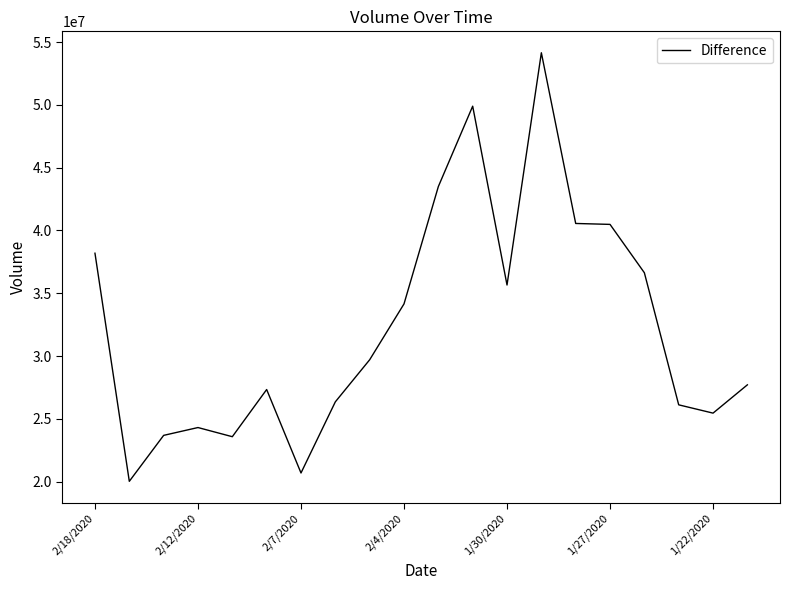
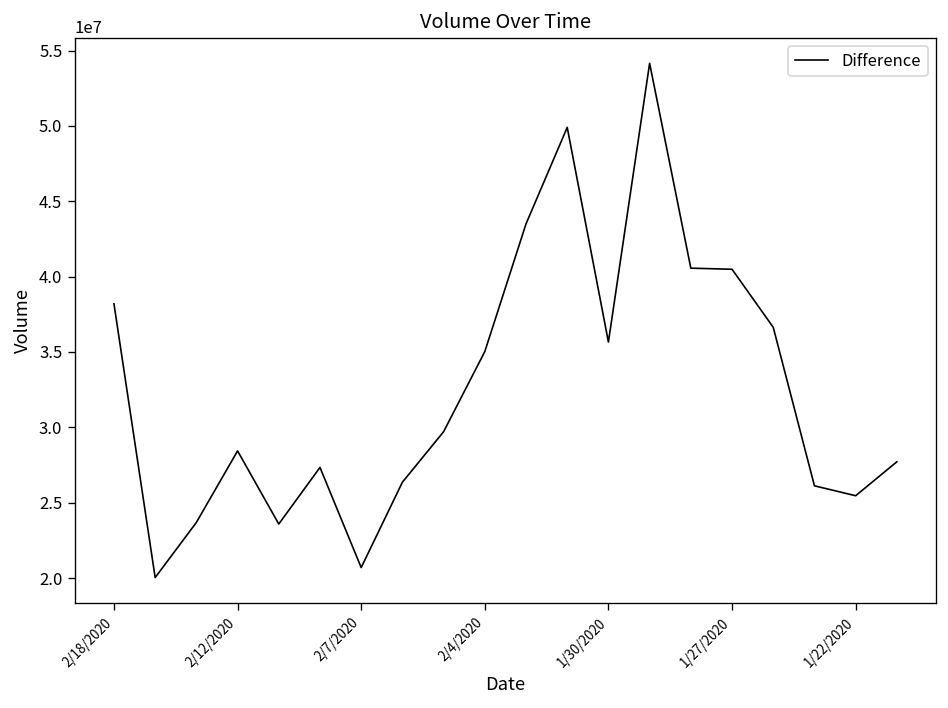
2/12/2020: 24300000 -> 28400000
2/4/2020: 34200000 -> 35000000
